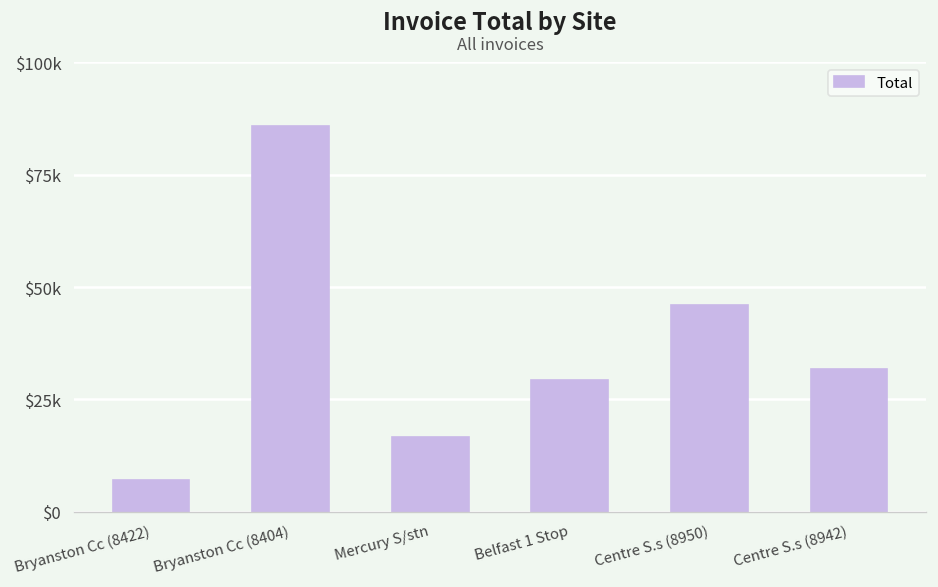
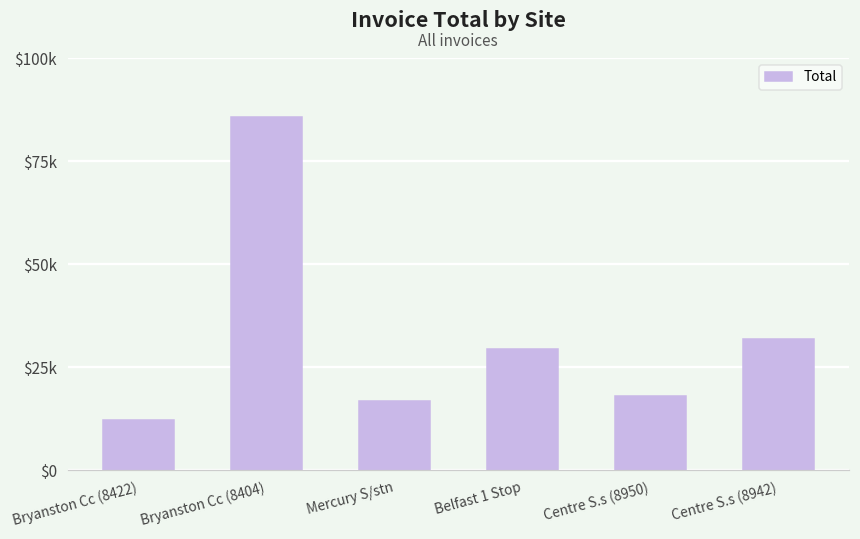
Bryanston Cc (8422): $7000 -> $12000
Centre S.s (8950): $46000 -> $18000
